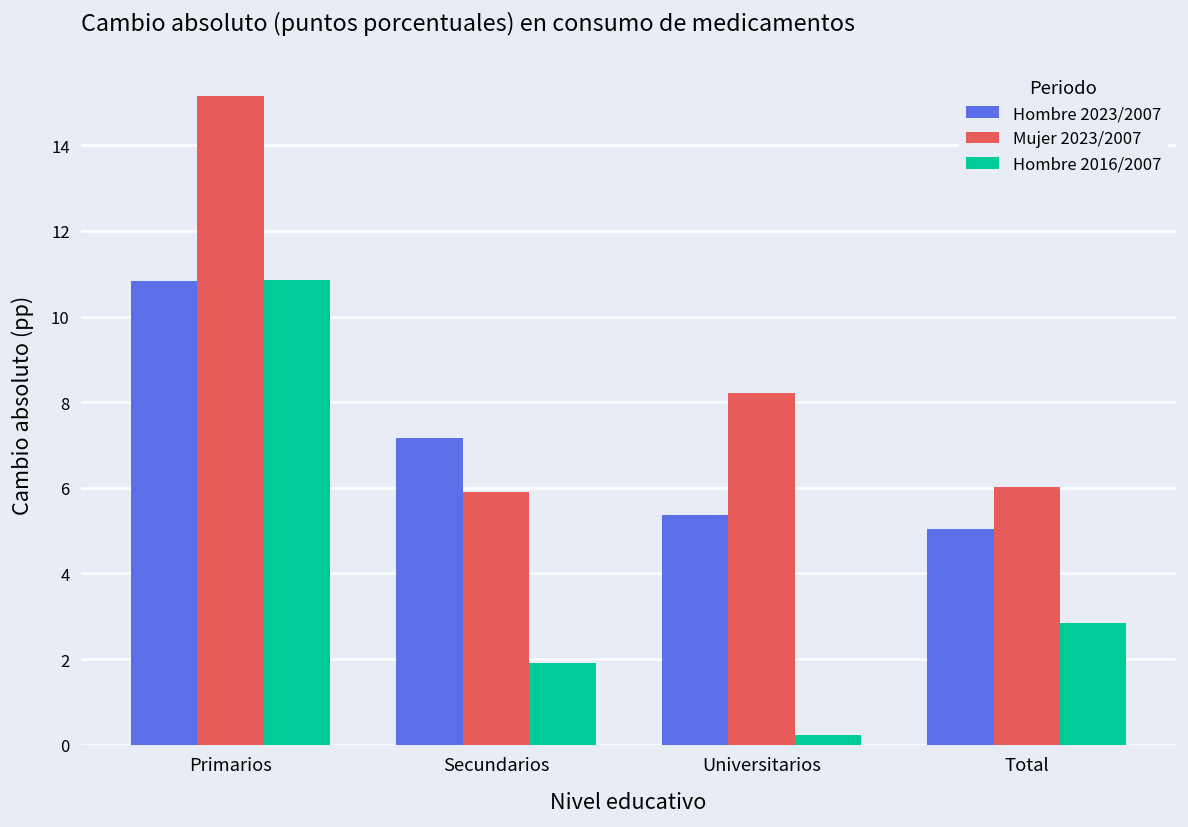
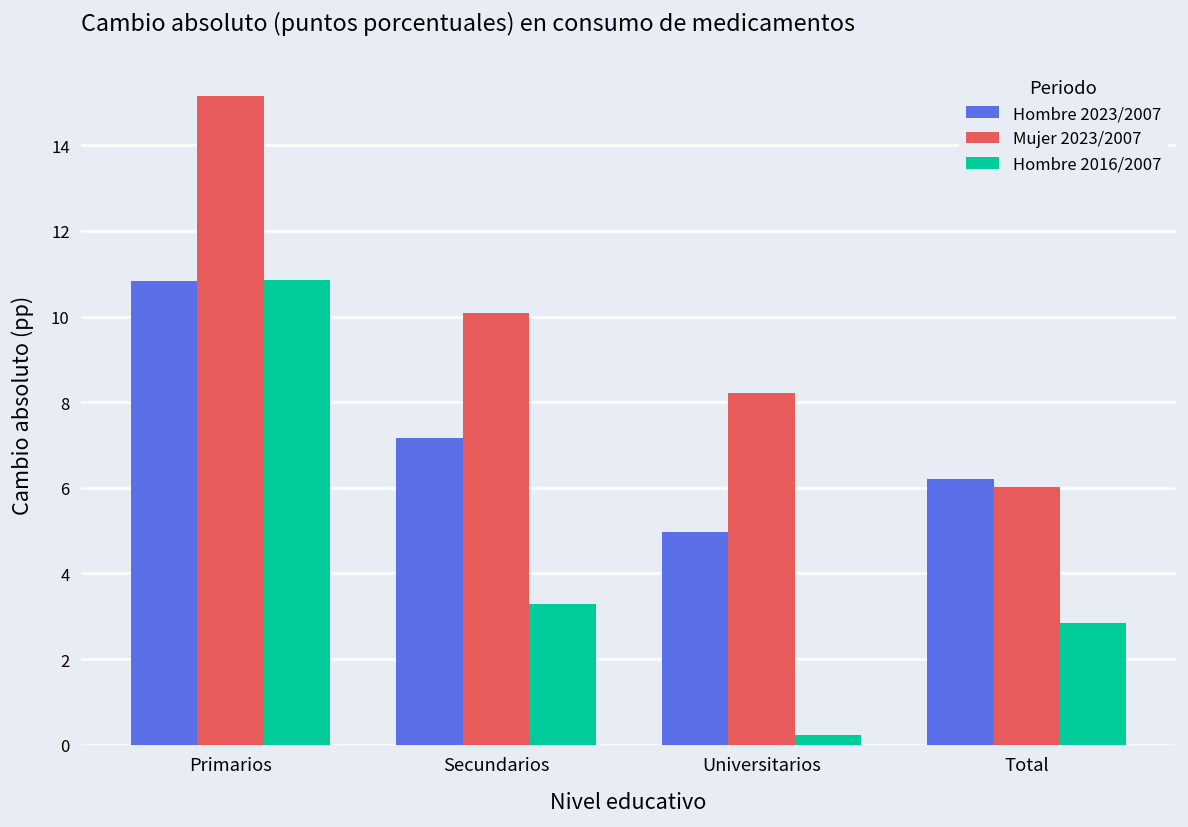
Mujer 2023/2007, Secundarios: 5.9 -> 10.1
Hombre 2016/2007, Secundarios: 1.9 -> 3.3
Hombre 2023/2007, Universitarios: 5.4 -> 5.0
Hombre 2023/2007, Total: 5.0 -> 6.2
